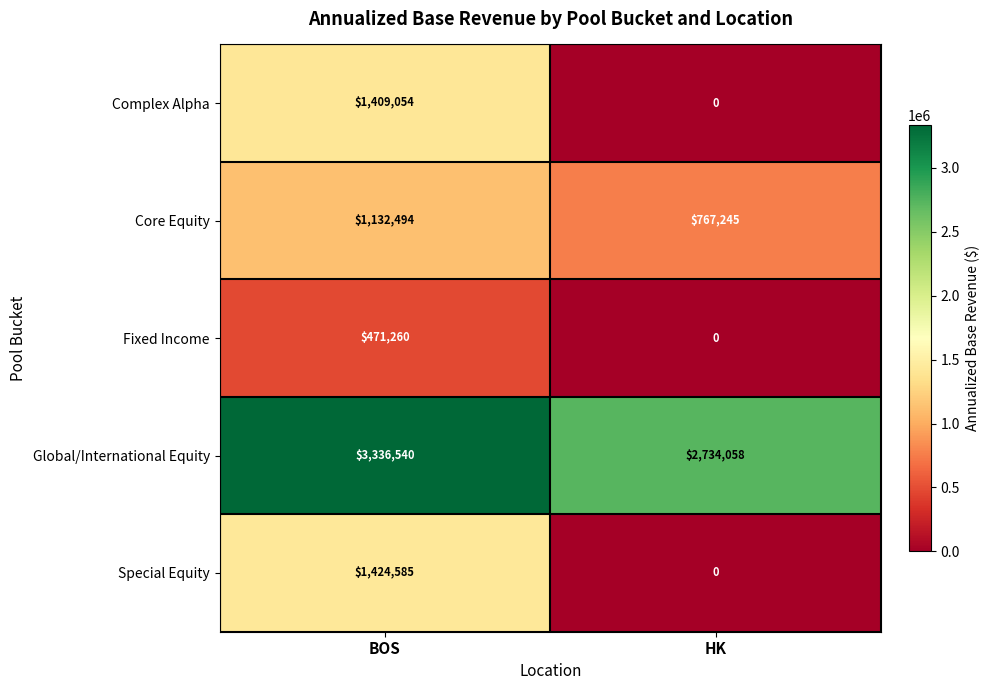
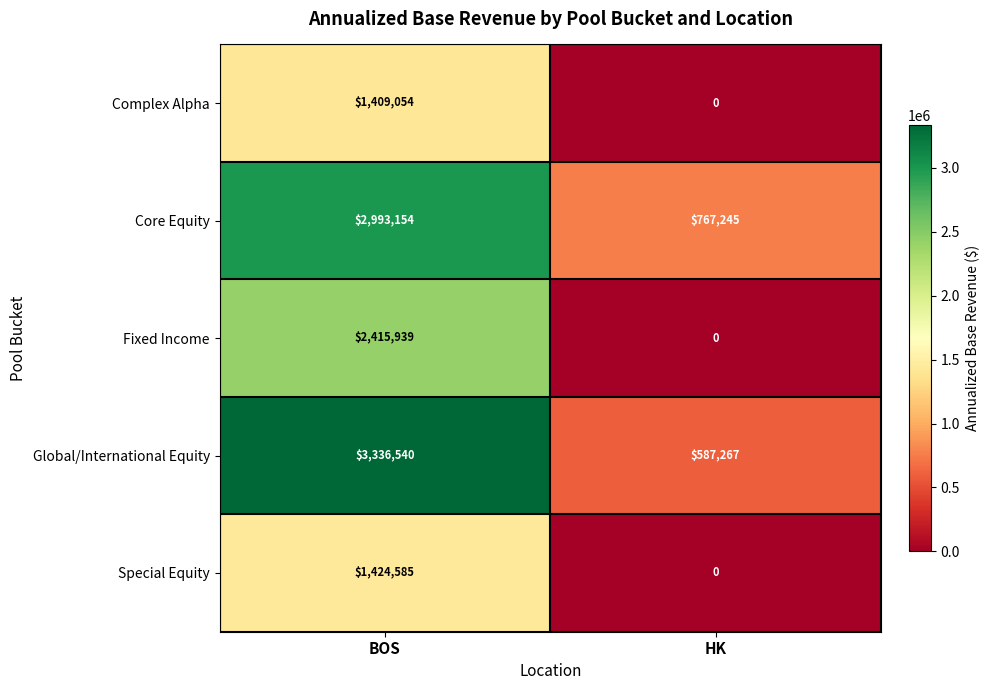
Core Equity, BOS: $1,132,494 -> $2,993,154
Fixed Income, BOS: $471,260 -> $2,415,939
Global/International Equity, HK: $2,734,058 -> $587,267
